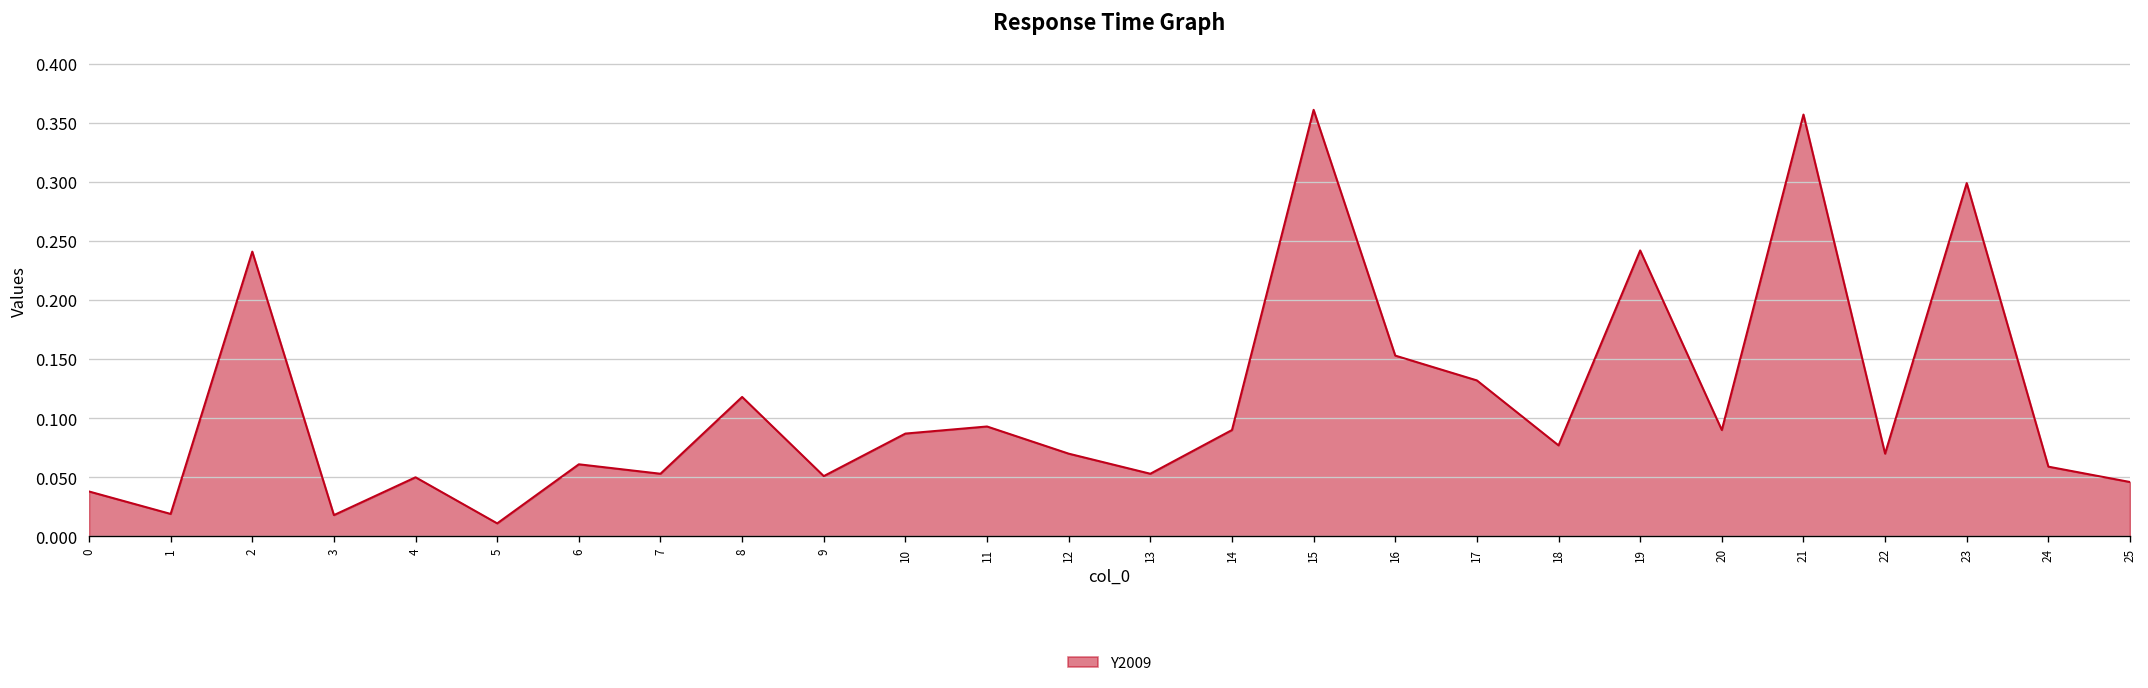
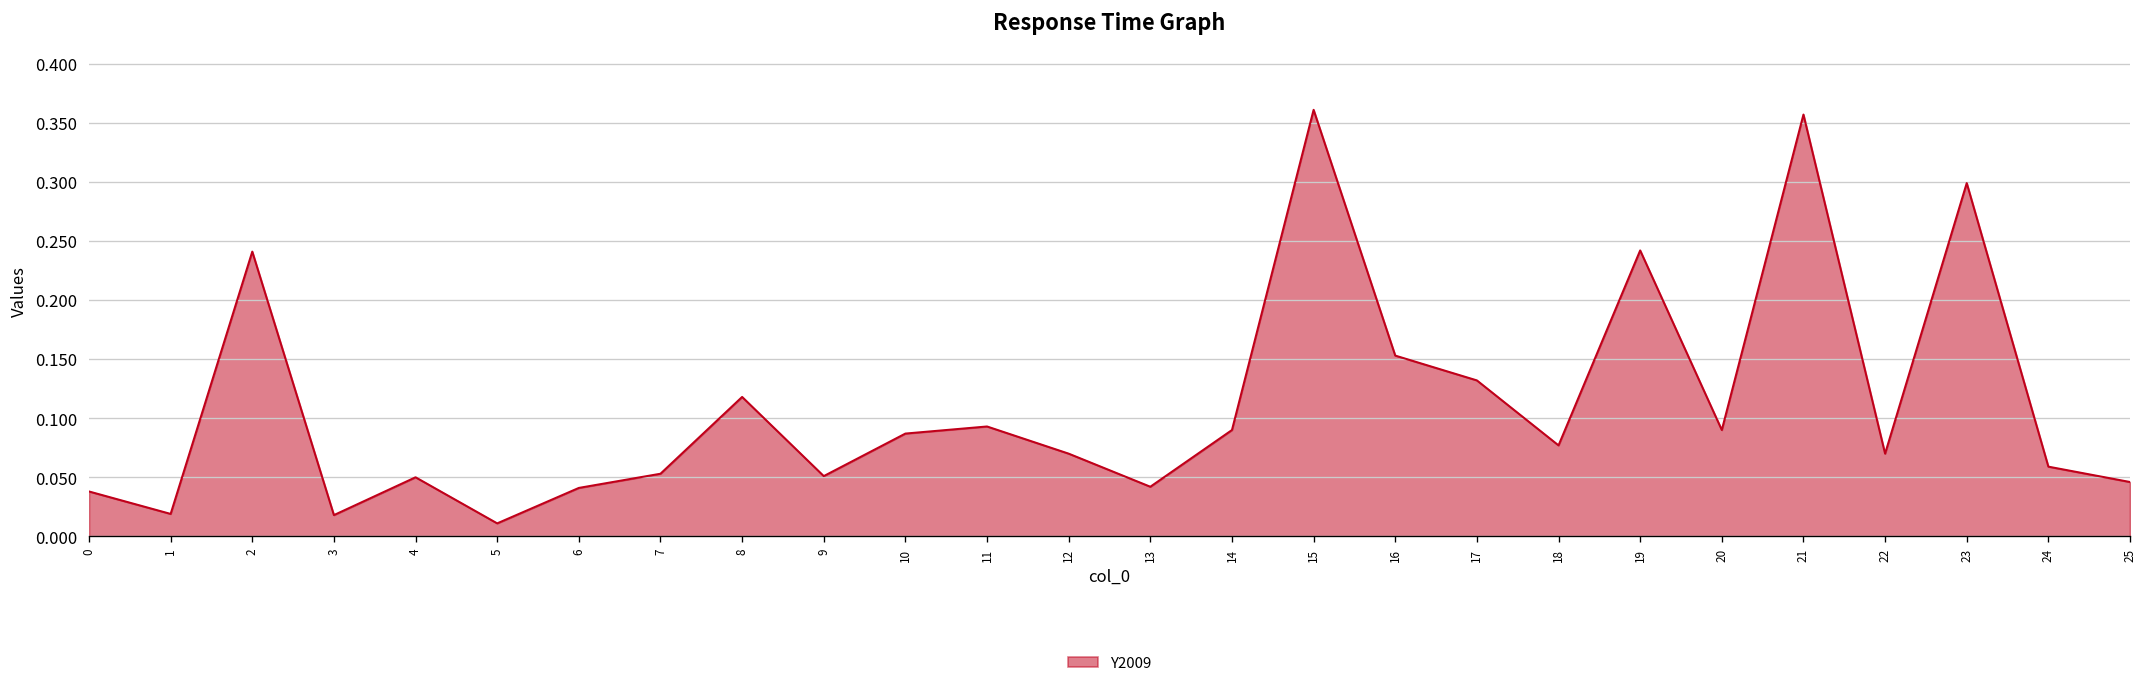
6: 0.06 -> 0.04
13: 0.05 -> 0.04
